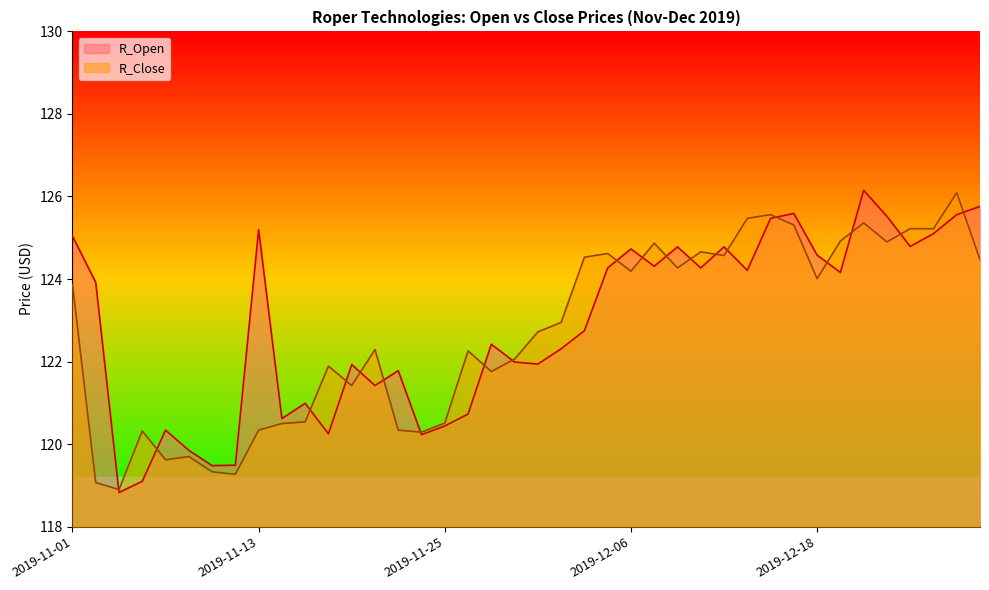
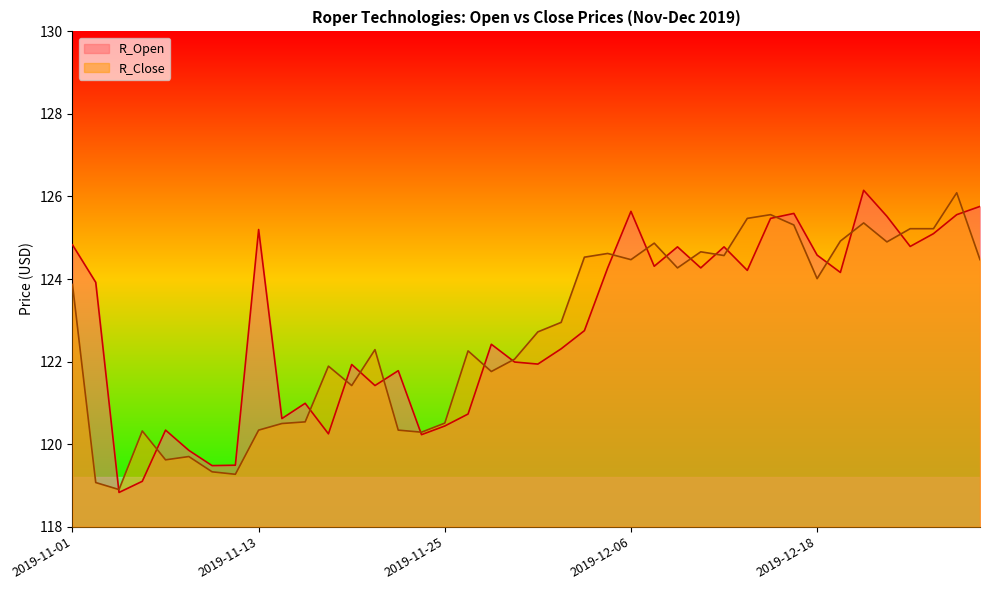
R_Open, 2019-11-01: 125.0 -> 124.8
R_Open, 2019-12-06: 124.7 -> 125.6
R_Close, 2019-12-06: 124.2 -> 124.5
